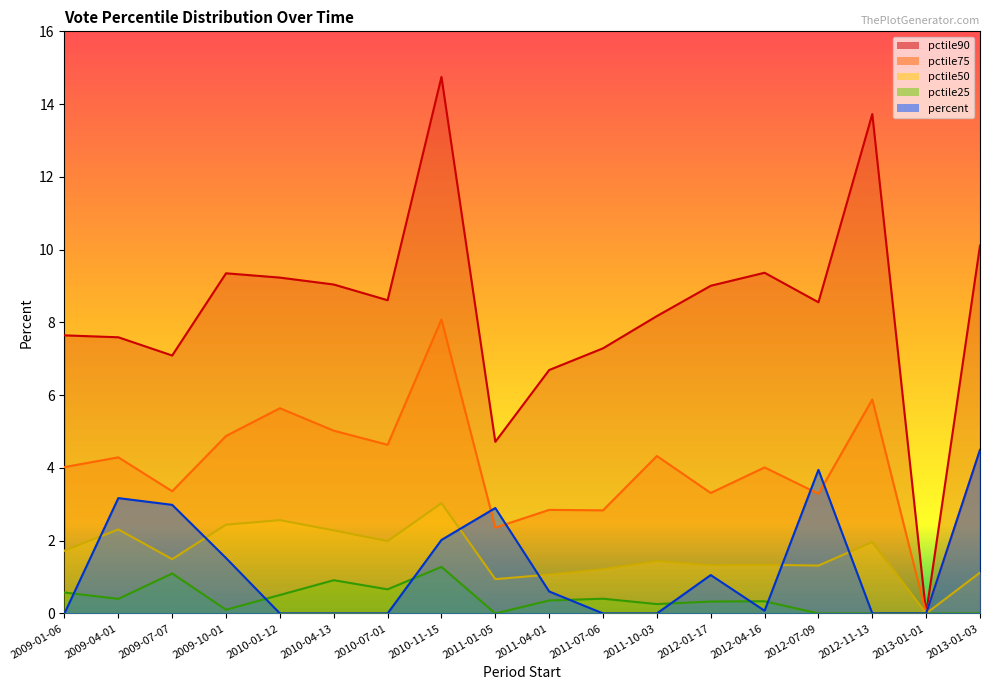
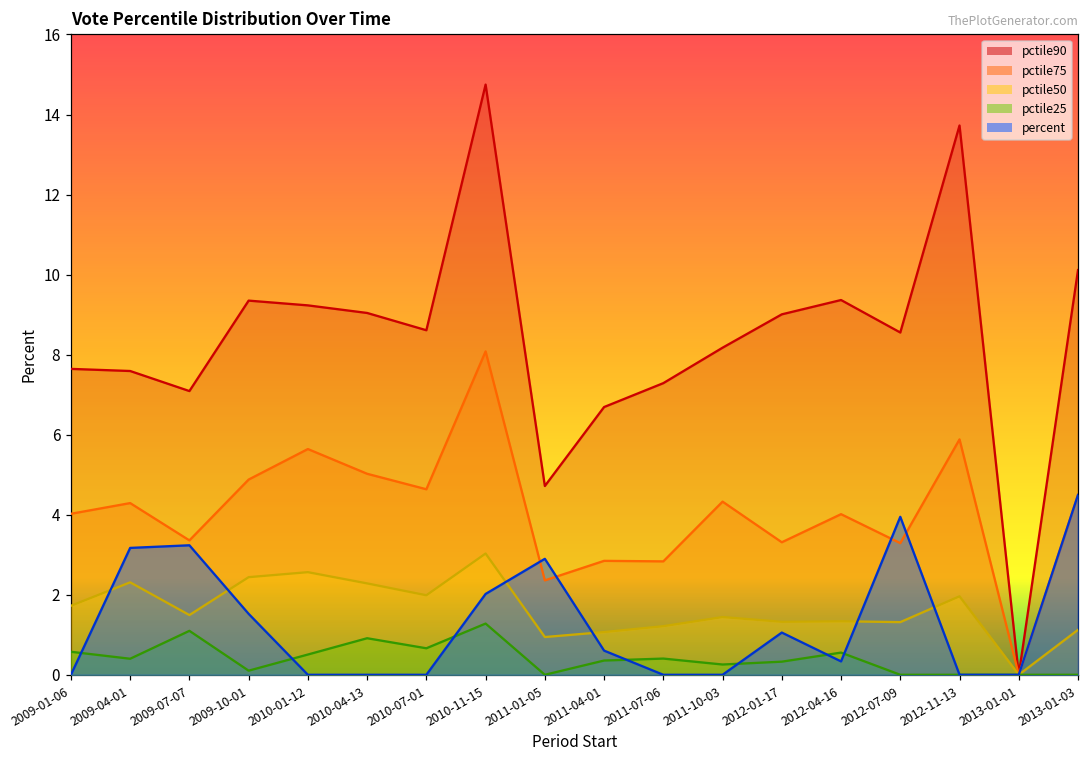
percent, 2009-07-07: 3.0 -> 3.2
pctile25, 2012-04-16: 0.3 -> 0.6
percent, 2012-04-16: 0.1 -> 0.3
